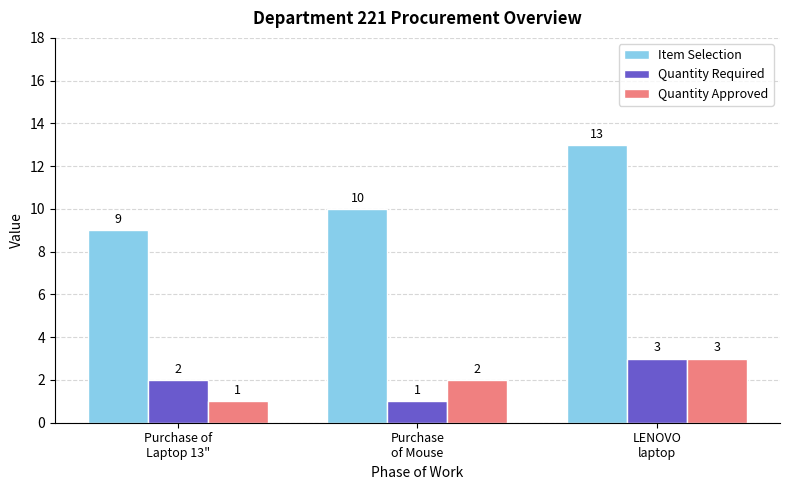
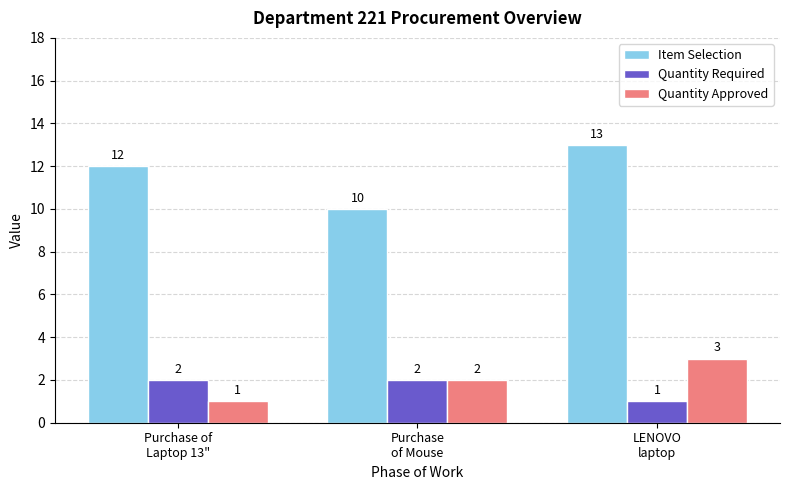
Item Selection, Purchase of Laptop 13": 9 -> 12
Quantity Required, Purchase of Mouse: 1 -> 2
Quantity Required, LENOVO laptop: 3 -> 1
